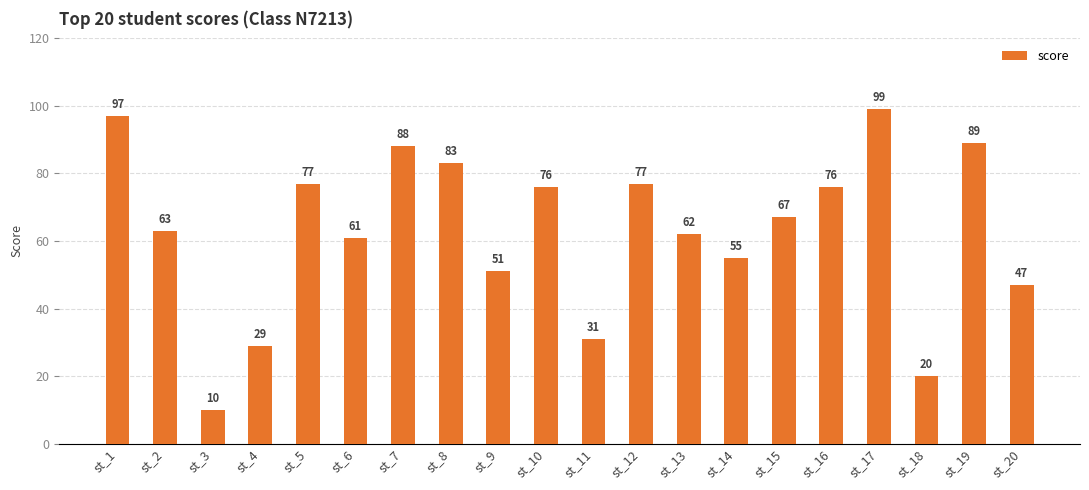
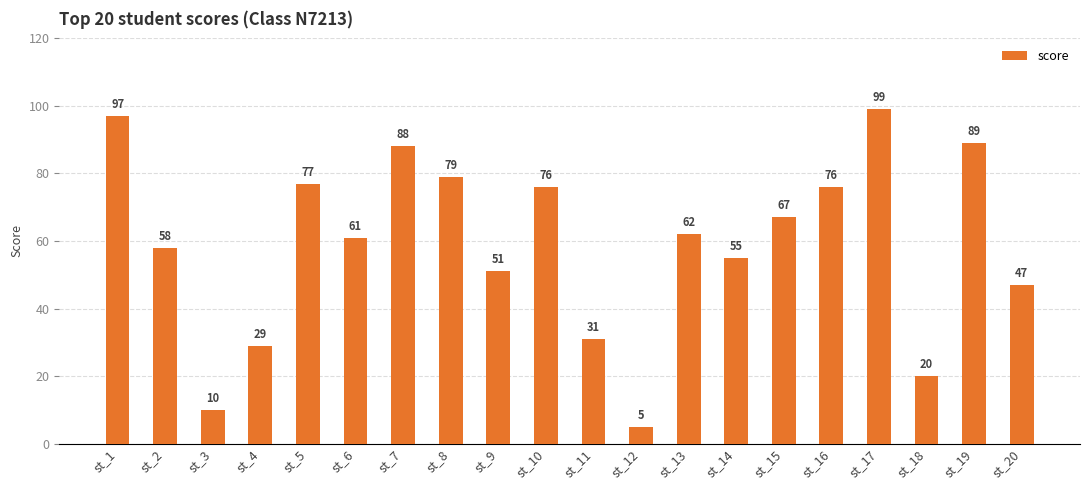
st_2: 63 -> 58
st_8: 83 -> 79
st_12: 77 -> 5
